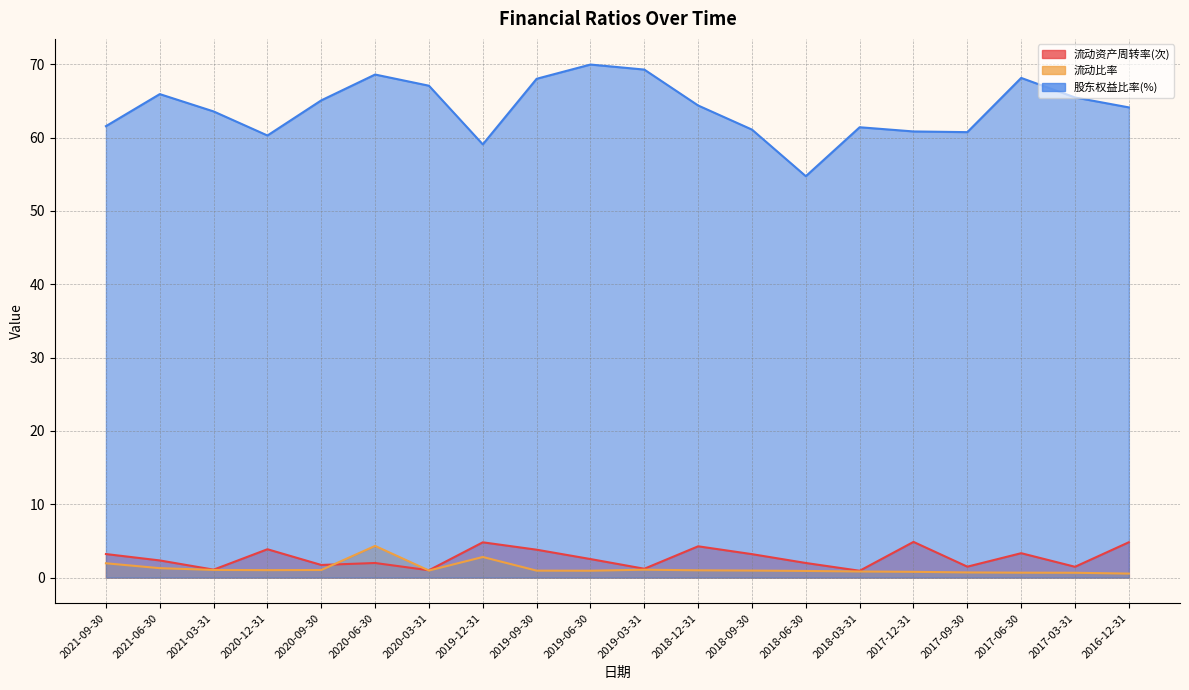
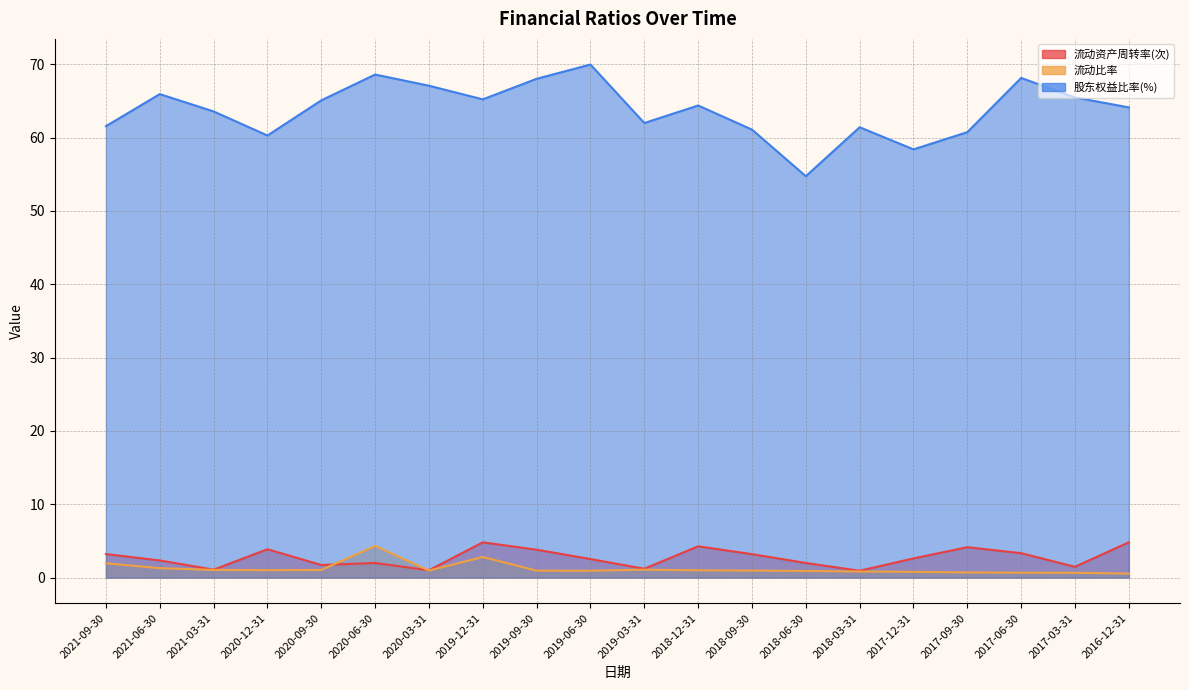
股东权益比率(%), 2019-12-31: 59 -> 65
股东权益比率(%), 2019-03-31: 69 -> 62
流动资产周转率(次), 2017-12-31: 5 -> 3
股东权益比率(%), 2017-12-31: 61 -> 58
流动资产周转率(次), 2017-09-30: 1 -> 4
